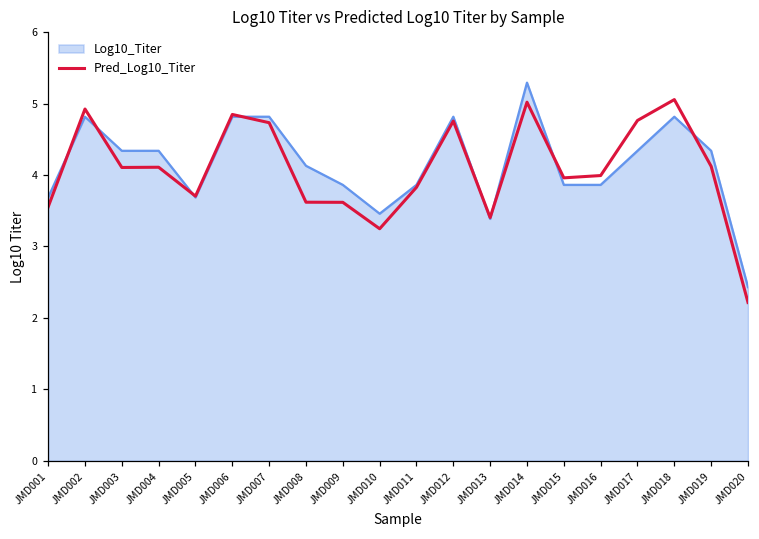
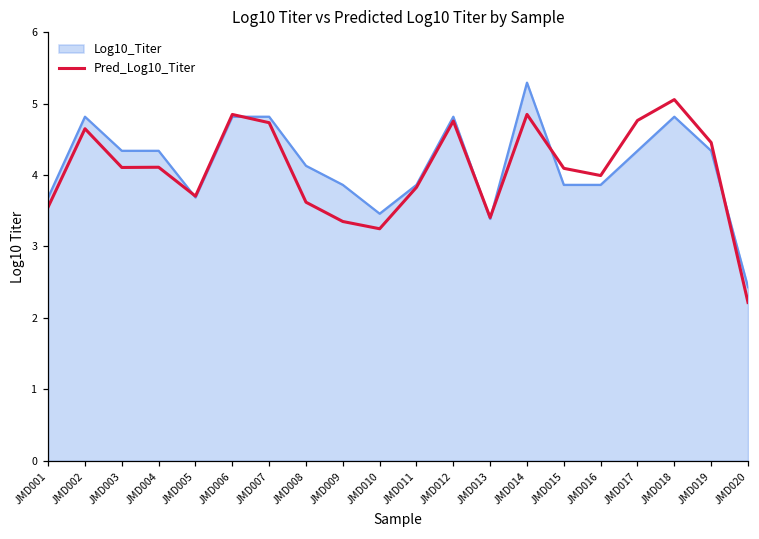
Pred_Log10_Titer, JMD002: 4.9 -> 4.6
Pred_Log10_Titer, JMD009: 3.6 -> 3.4
Pred_Log10_Titer, JMD014: 5.0 -> 4.8
Pred_Log10_Titer, JMD015: 4.0 -> 4.1
Pred_Log10_Titer, JMD019: 4.1 -> 4.5
